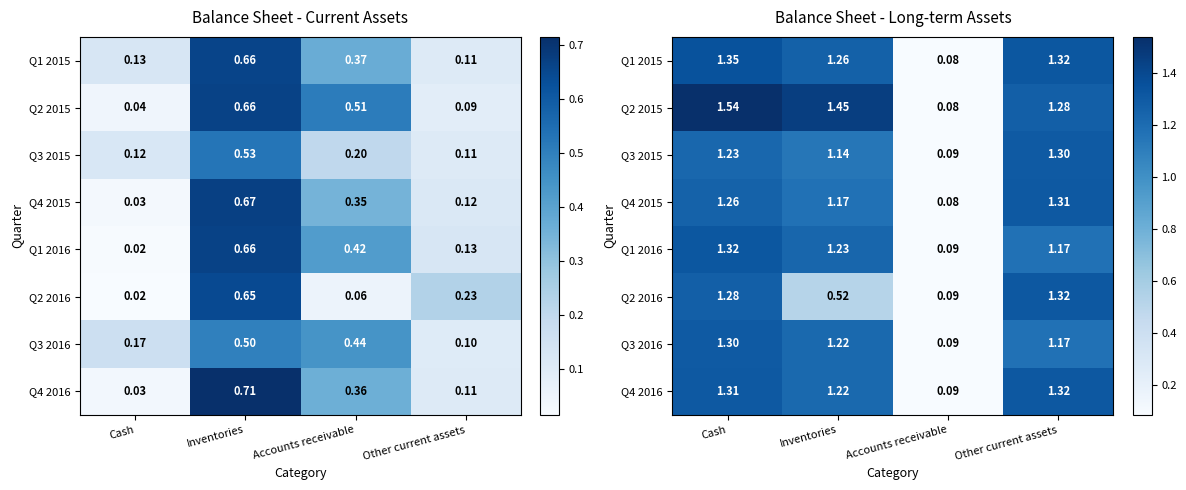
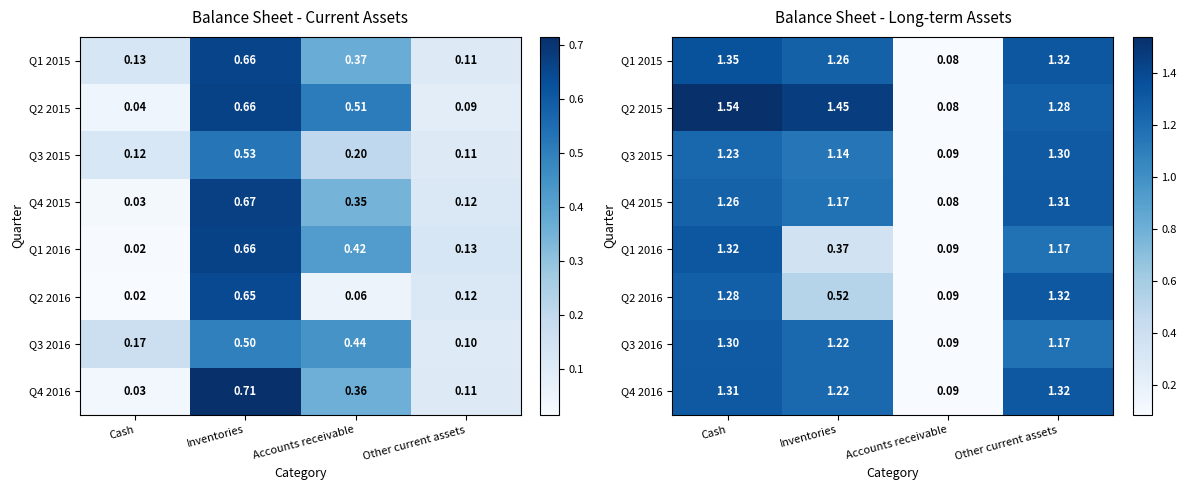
Balance Sheet - Current Assets, Q2 2016, Other current assets: 0.23 -> 0.12
Balance Sheet - Long-term Assets, Q1 2016, Inventories: 1.23 -> 0.37
